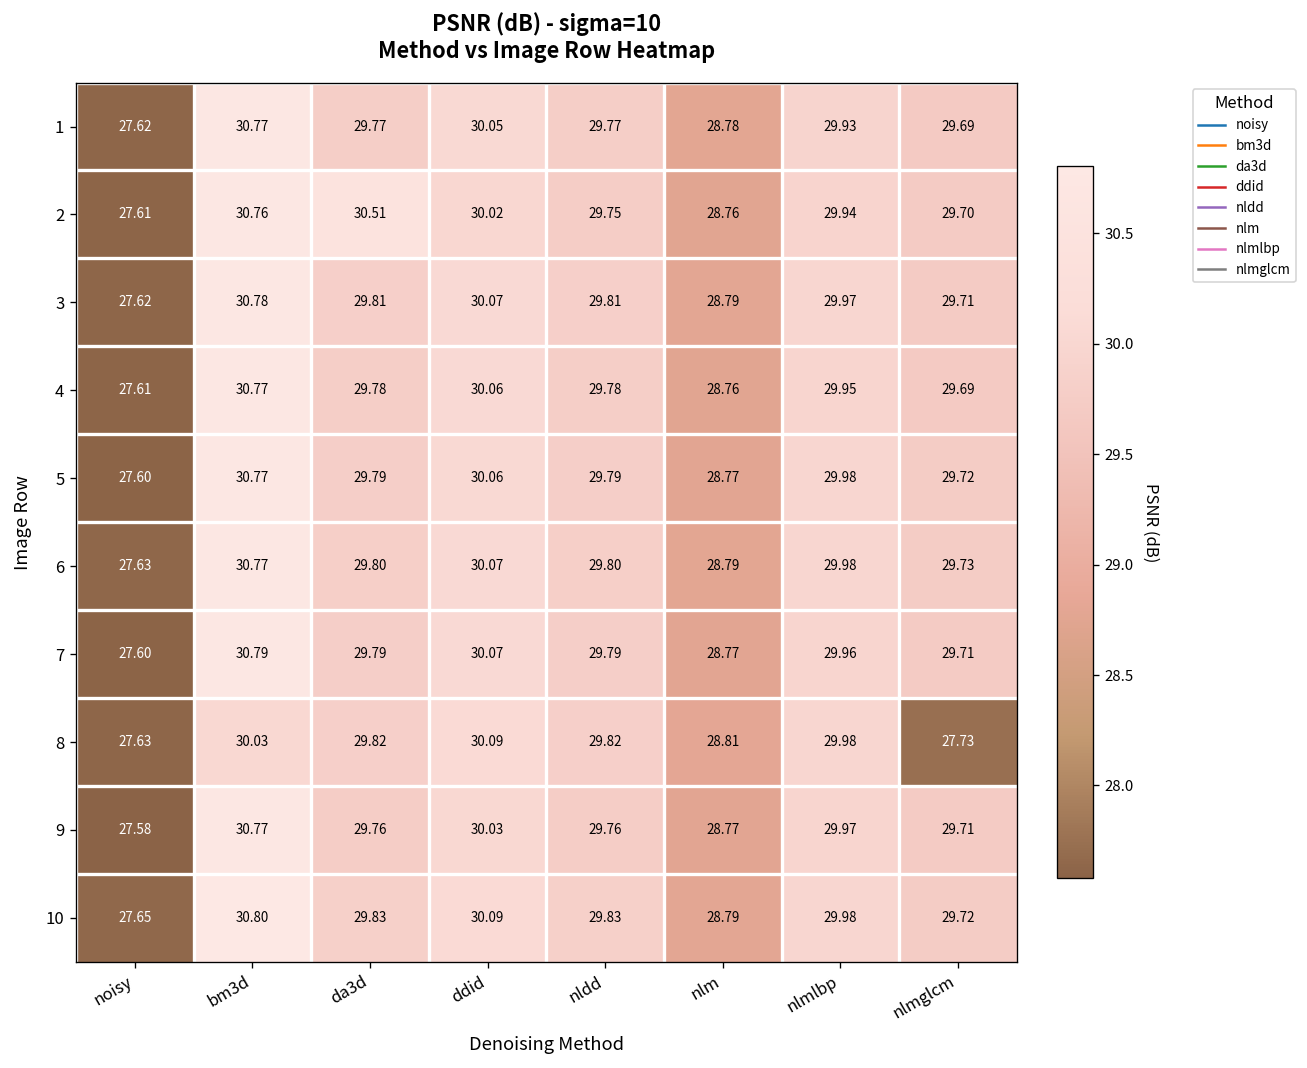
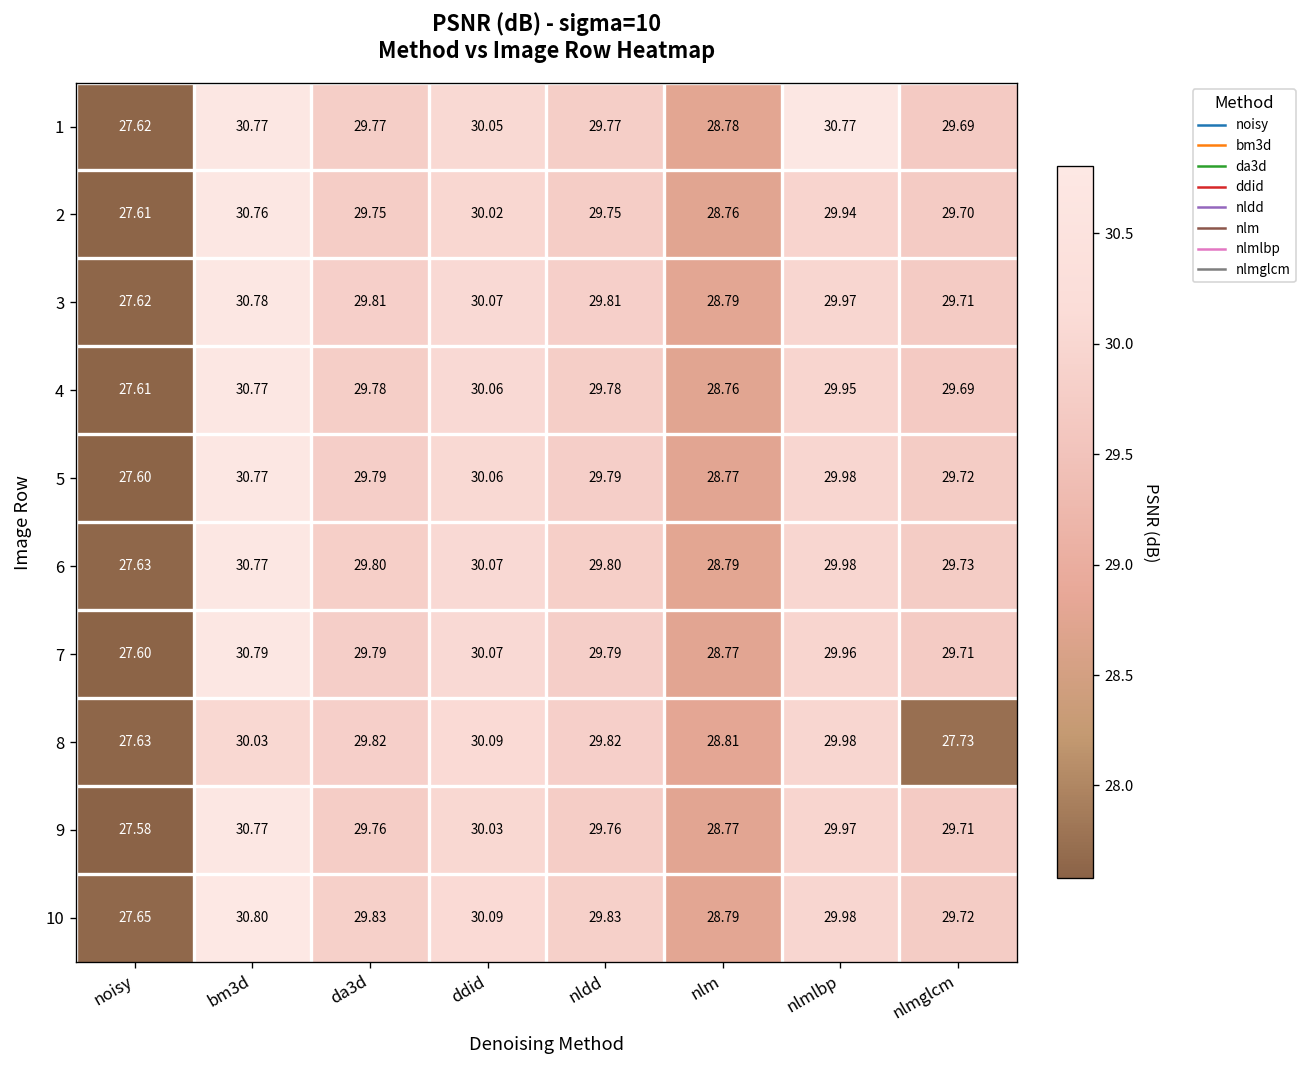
1, nlmlbp: 29.93 -> 30.77
2, da3d: 30.51 -> 29.75
